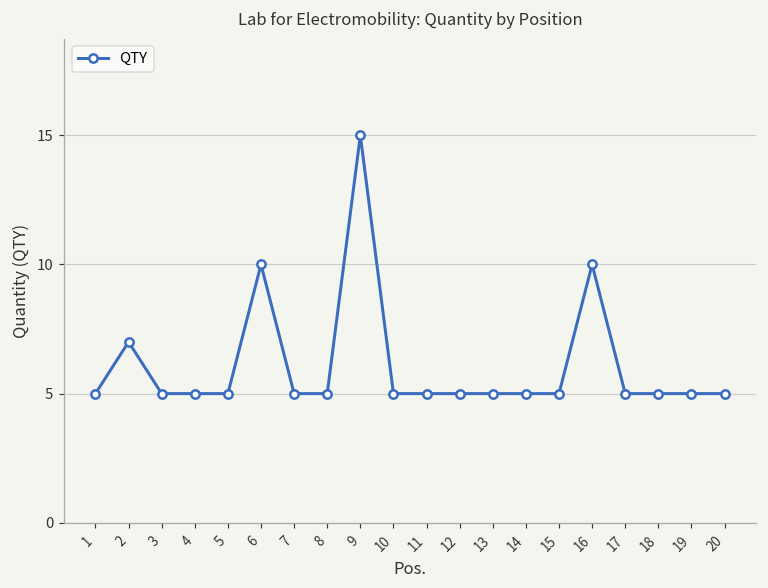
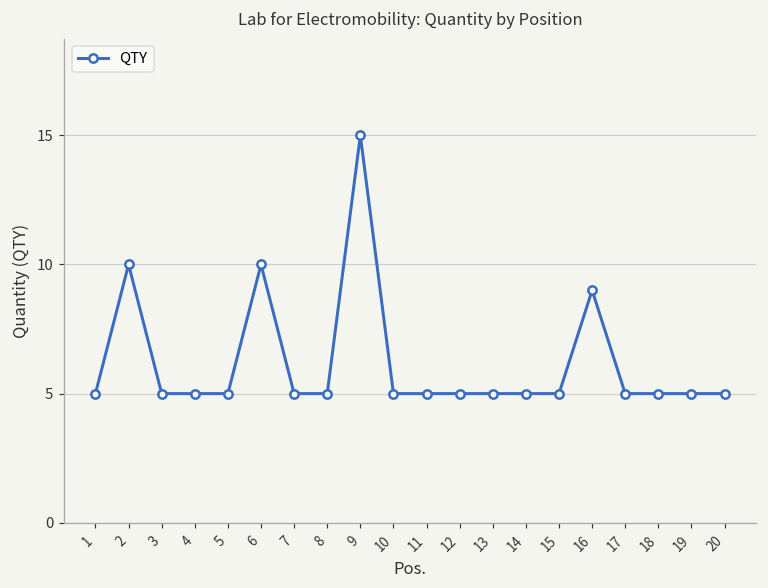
2: 7 -> 10
16: 10 -> 9
